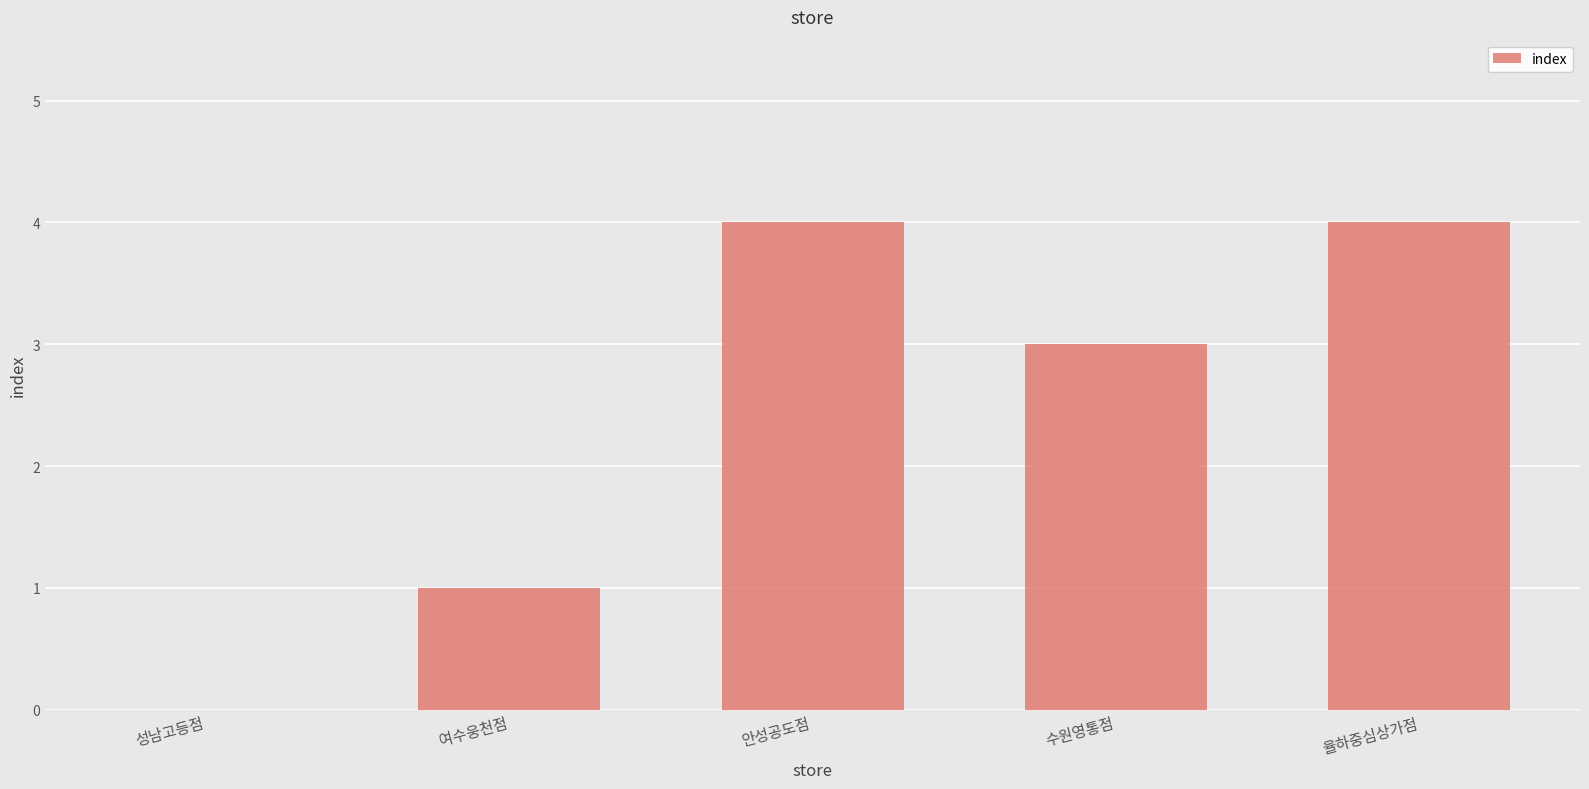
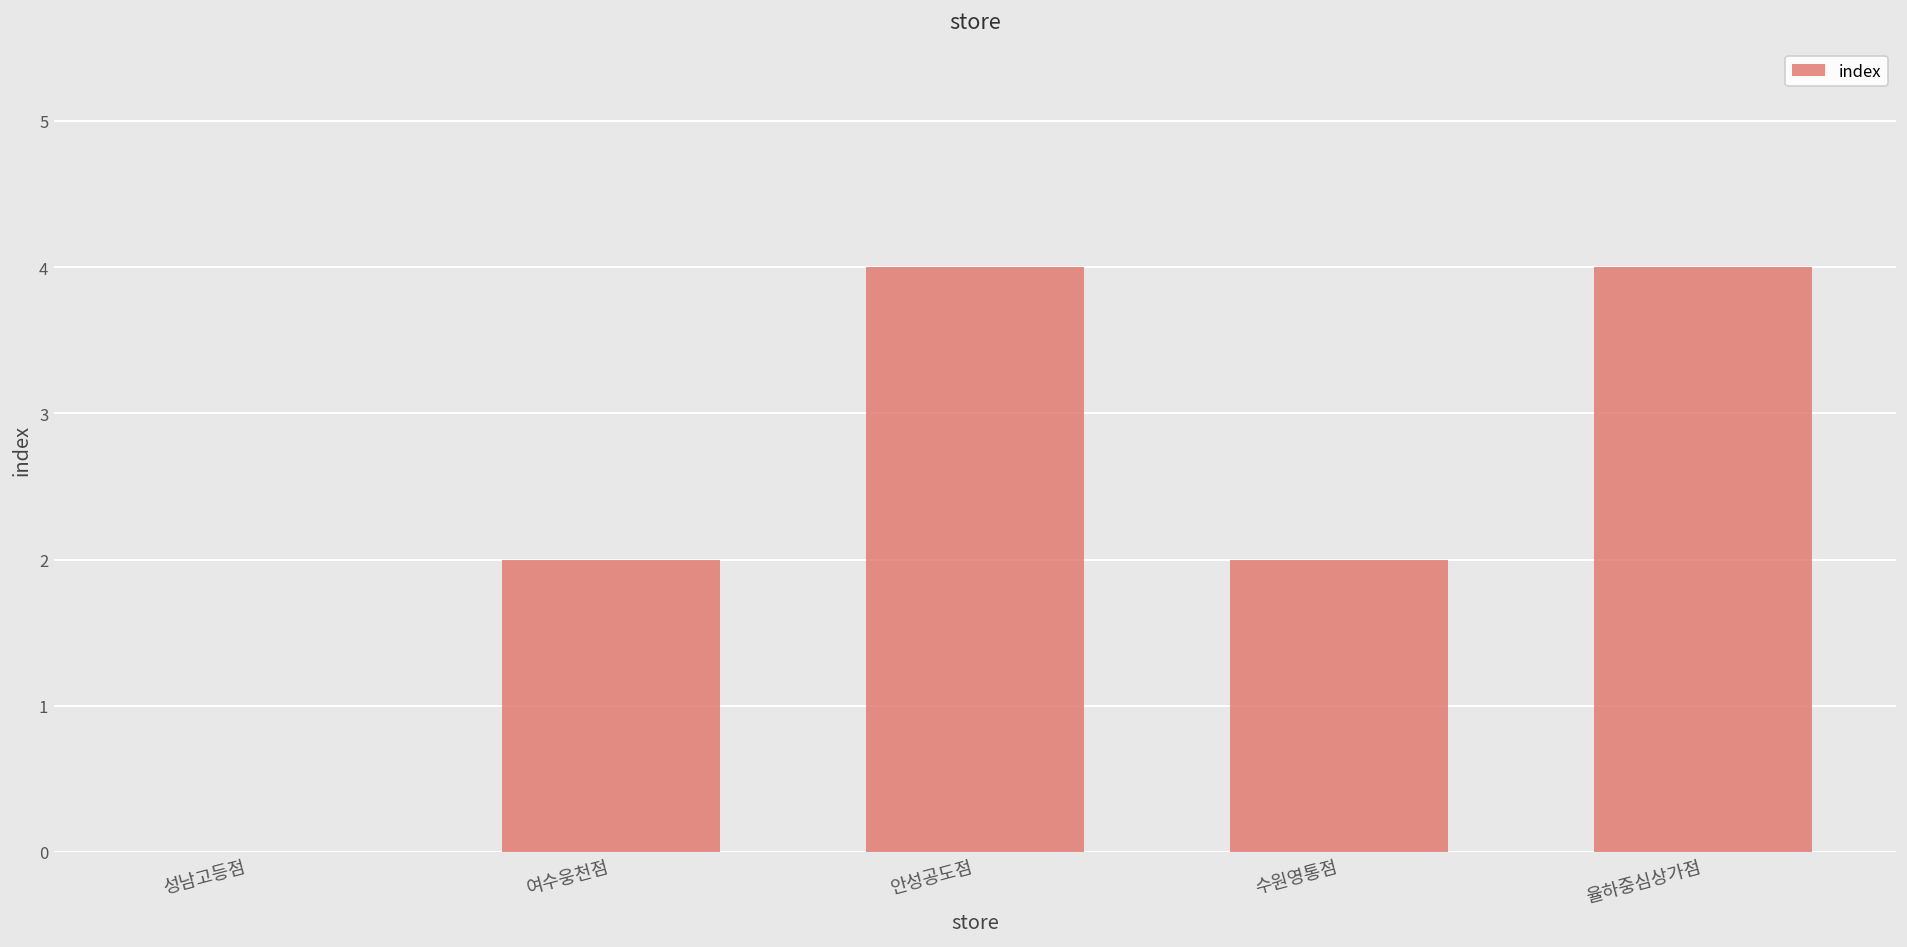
여수웅천점: 1 -> 2
수원영통점: 3 -> 2
